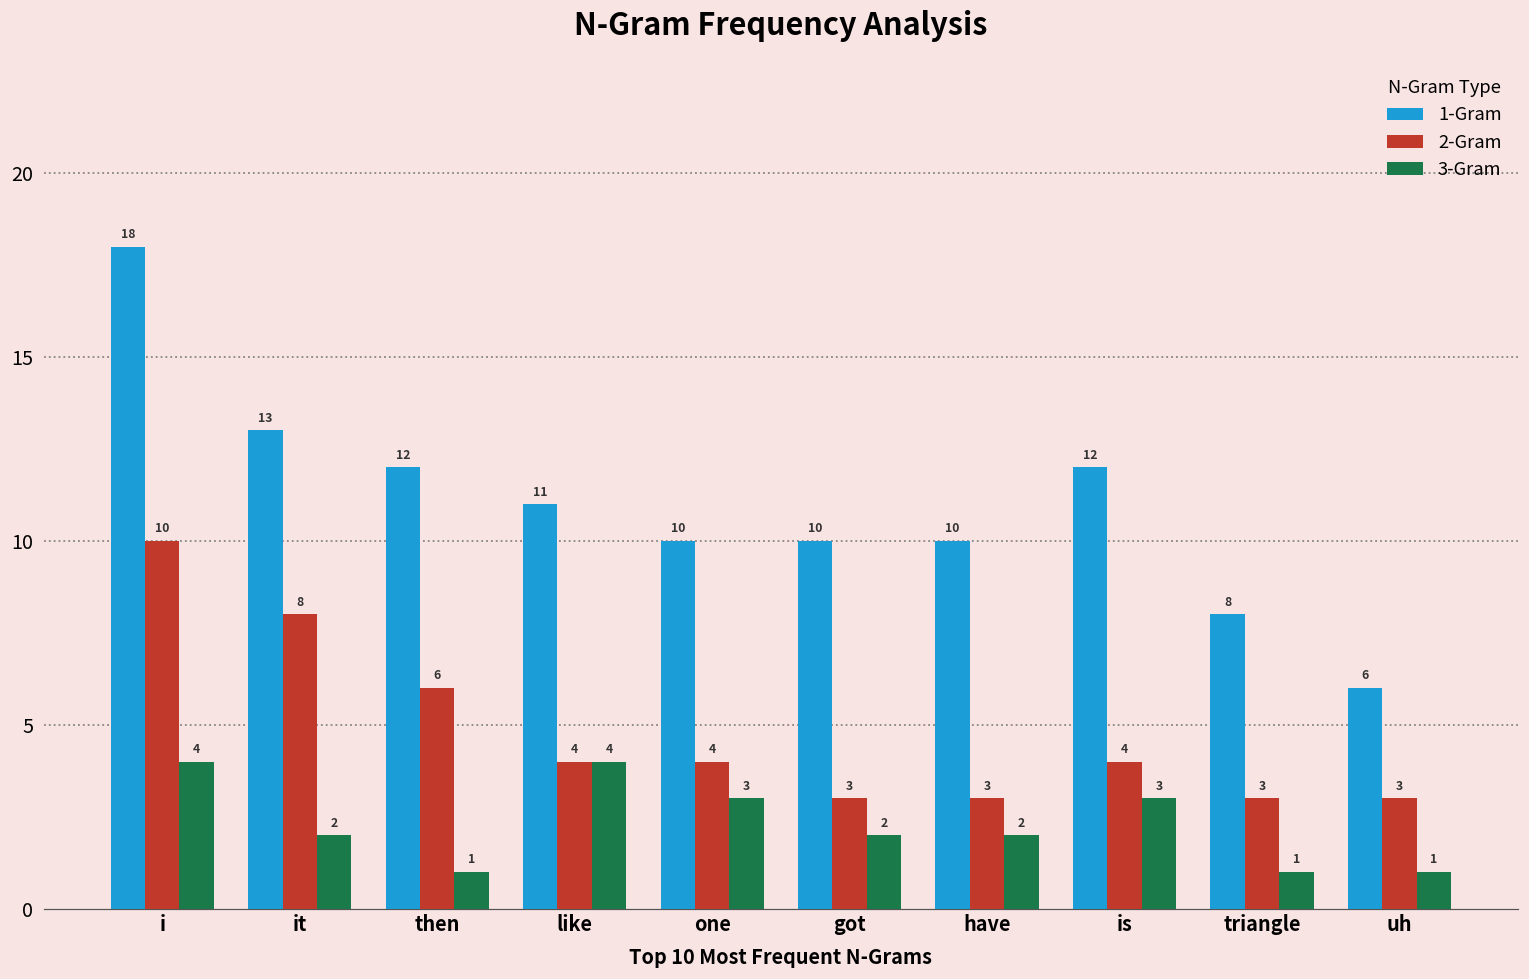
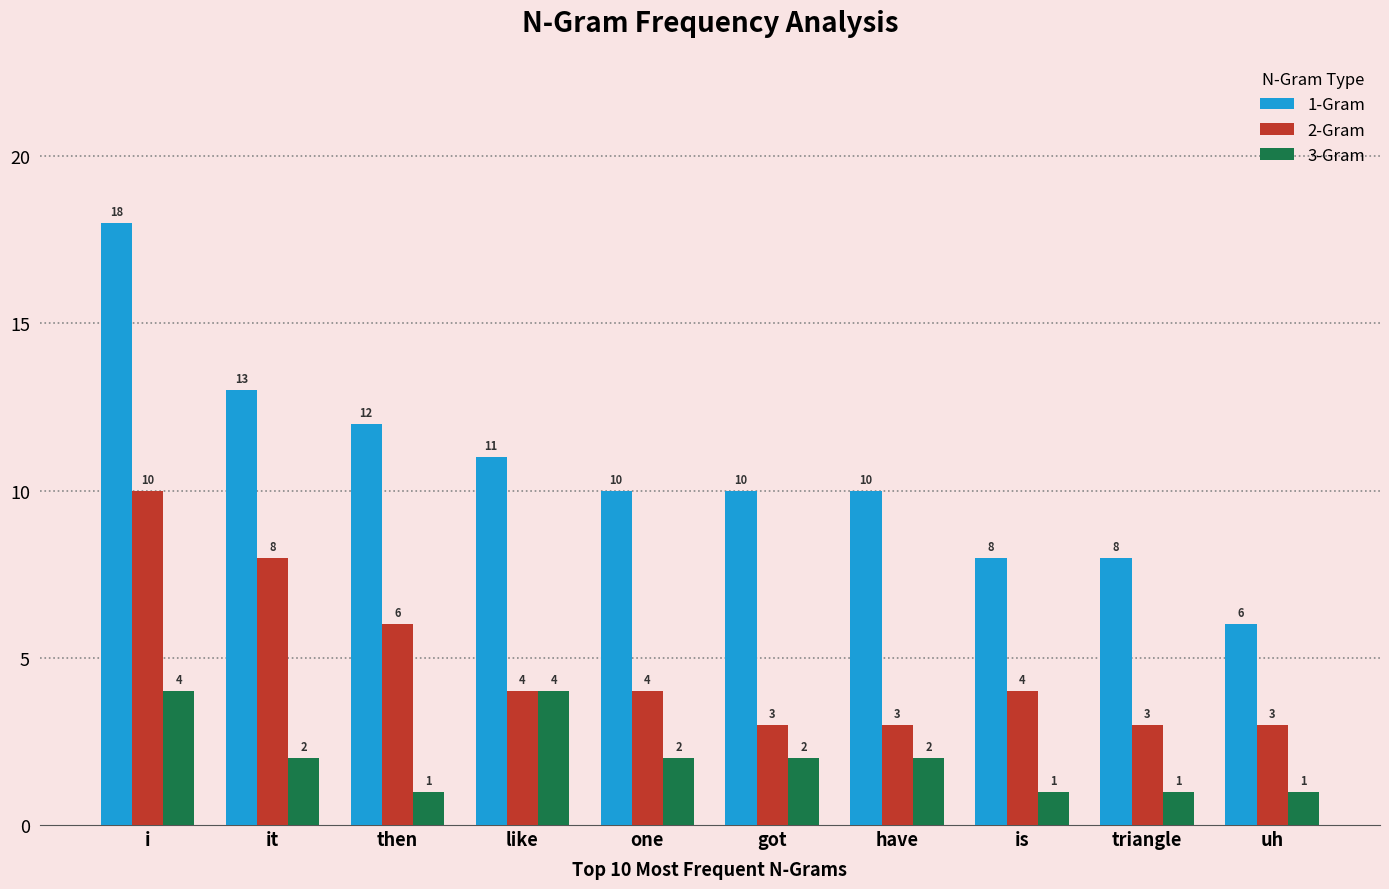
3-Gram, one: 3 -> 2
1-Gram, is: 12 -> 8
3-Gram, is: 3 -> 1
